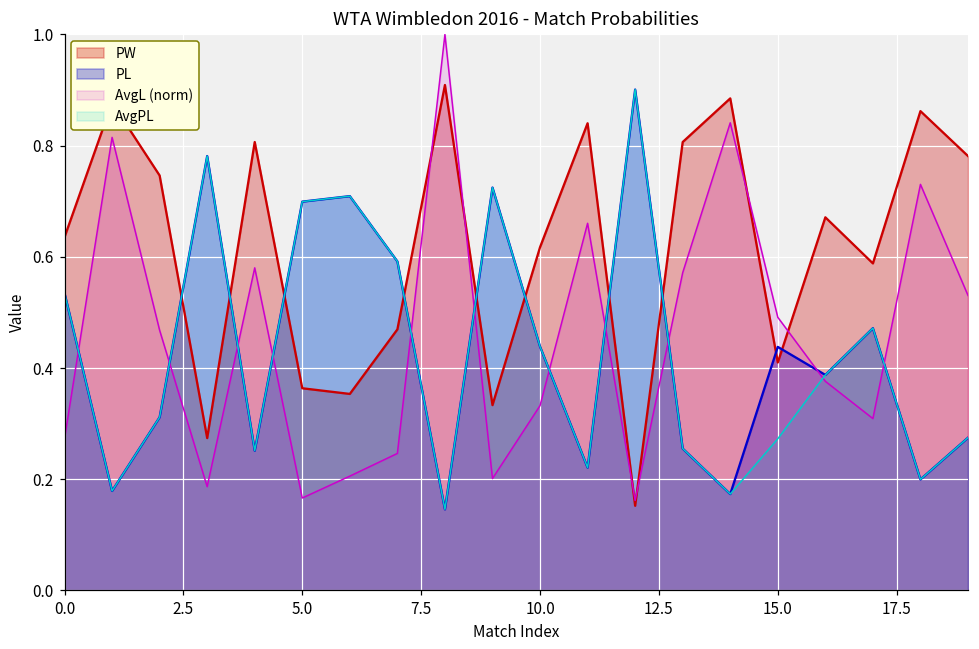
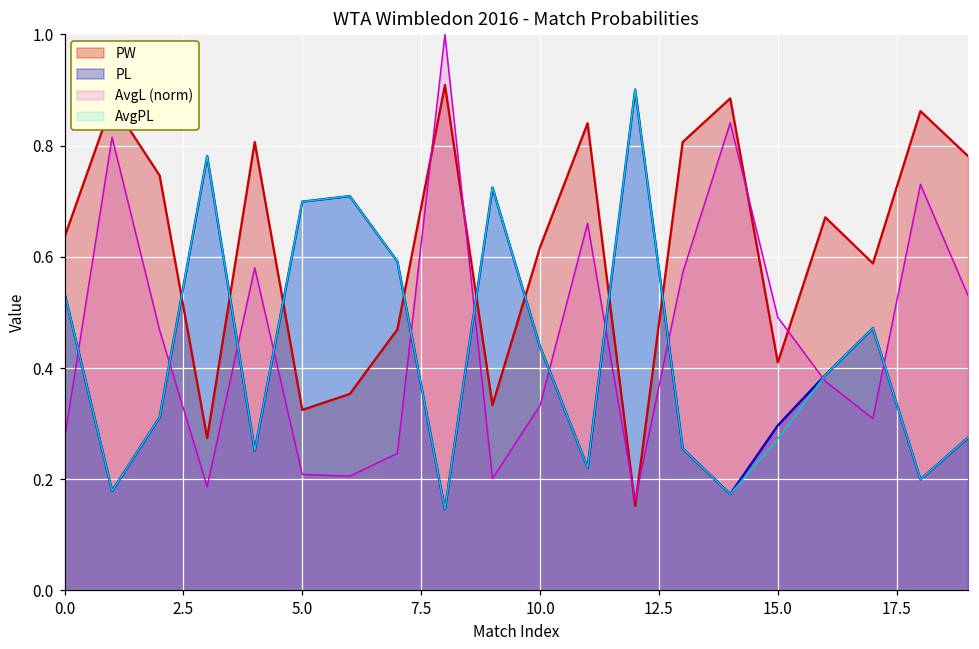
PW, 5.0: 0.36 -> 0.32
AvgL (norm), 5.0: 0.17 -> 0.21
PL, 15.0: 0.44 -> 0.30
